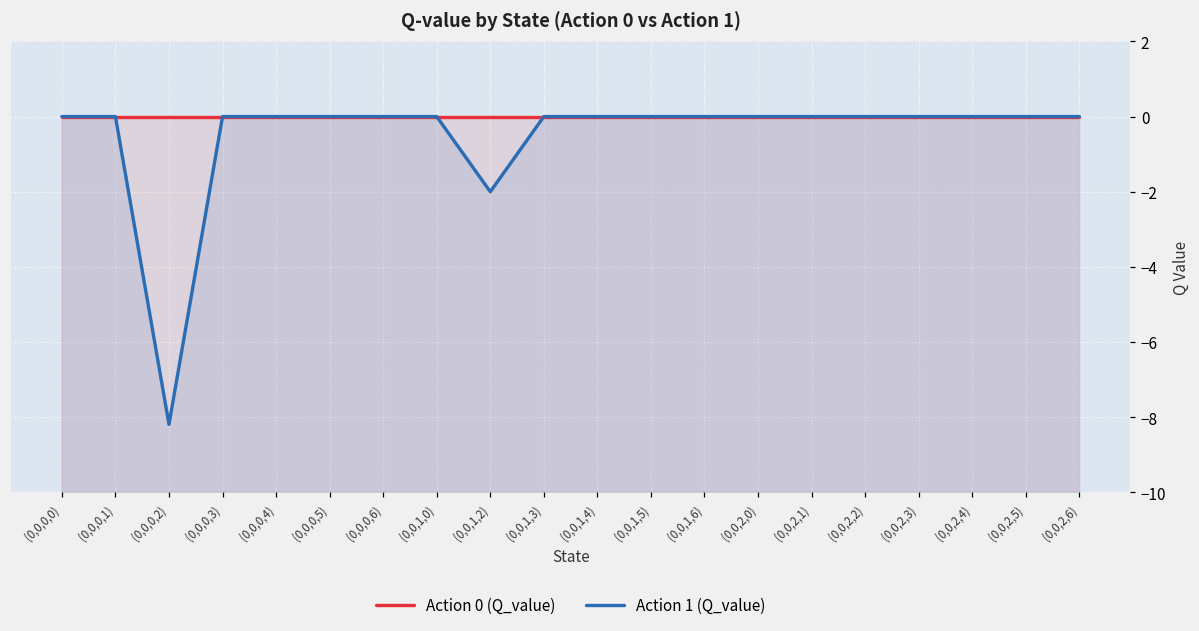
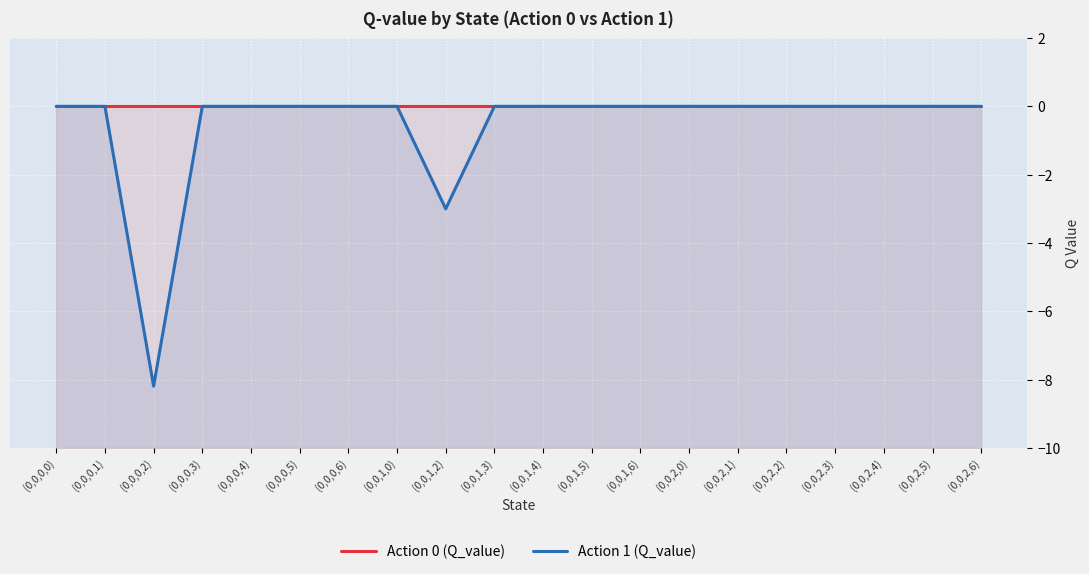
Action 1 (Q_value), (0,0,1,2): -2 -> -3
